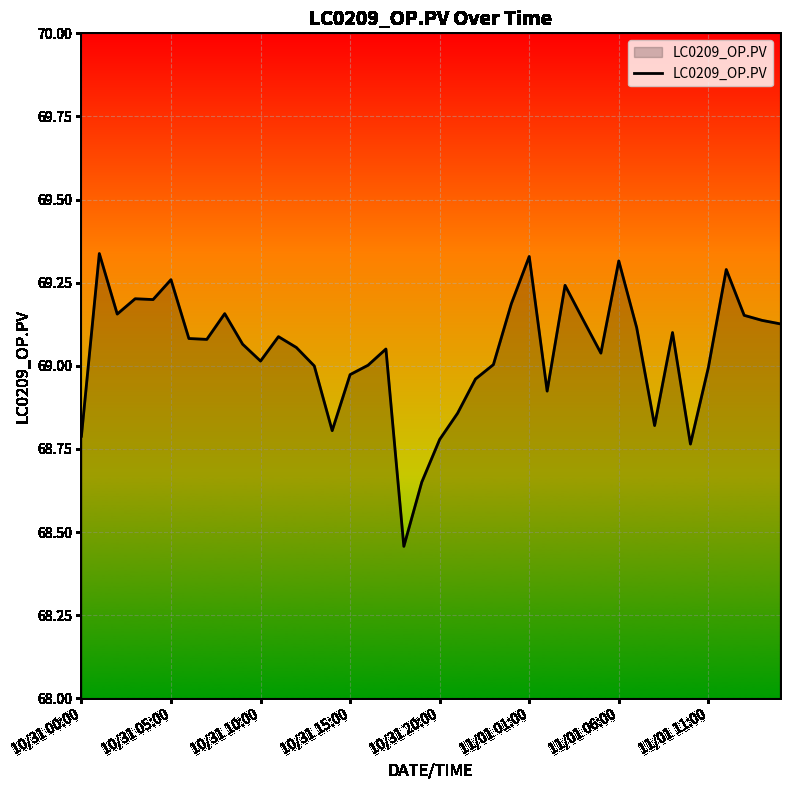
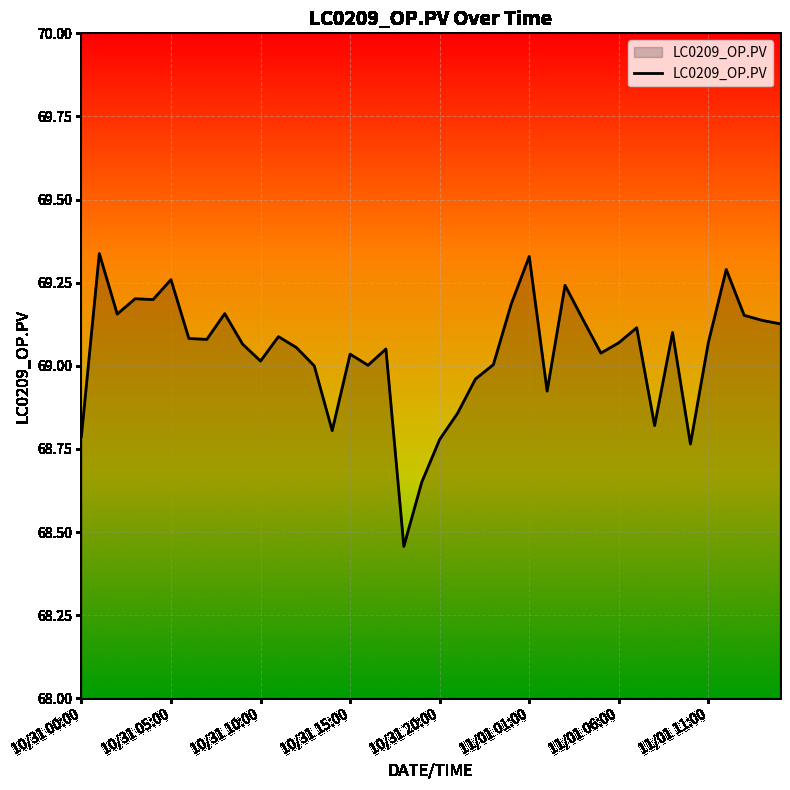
10/31 15:00: 68.97 -> 69.04
11/01 06:00: 69.32 -> 69.07
11/01 11:00: 68.99 -> 69.07
